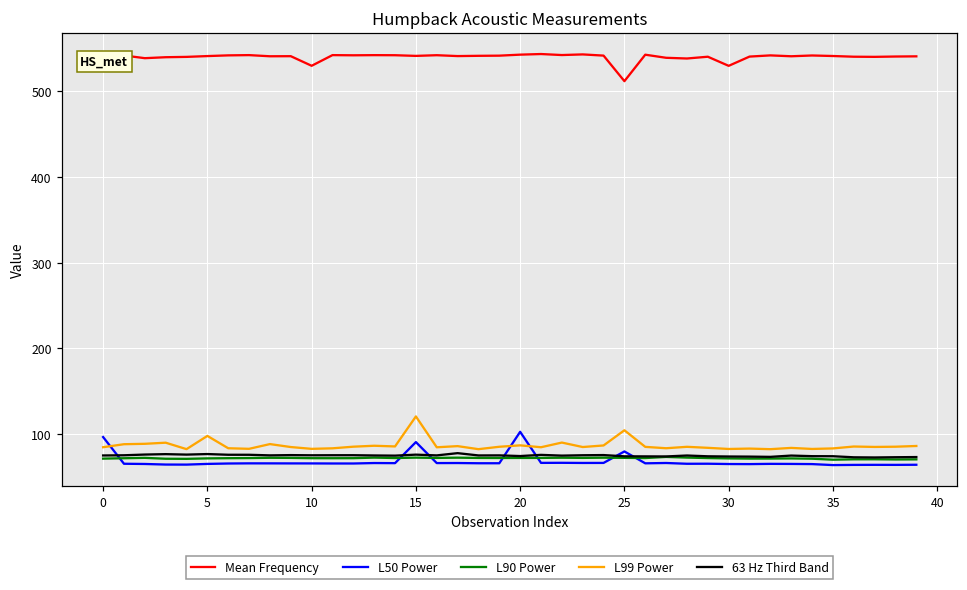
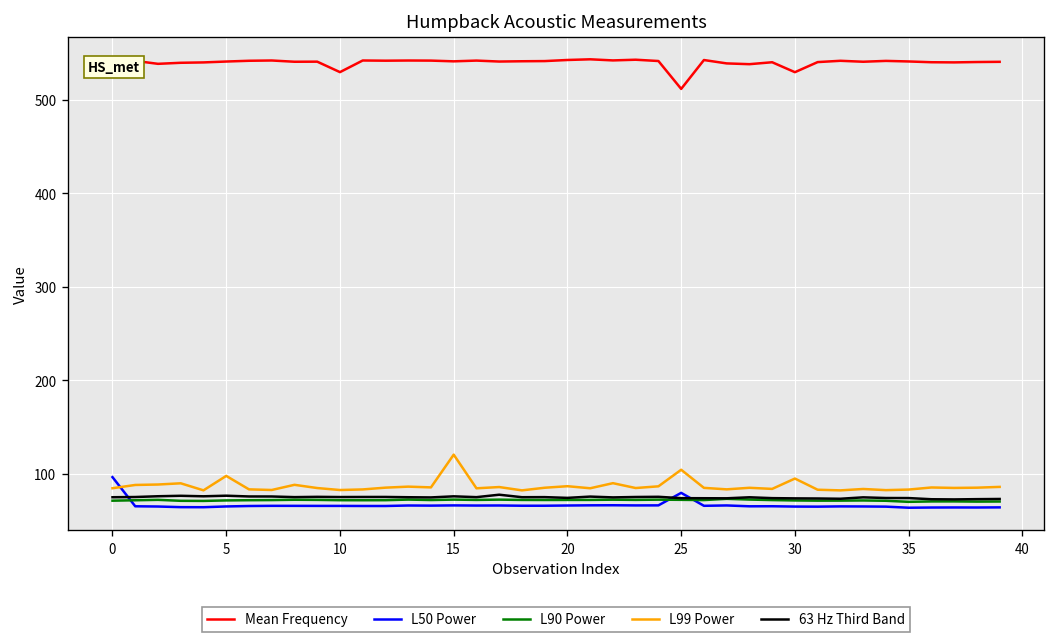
L50 Power, 15: 90 -> 70
L50 Power, 20: 100 -> 70
L99 Power, 30: 80 -> 90
